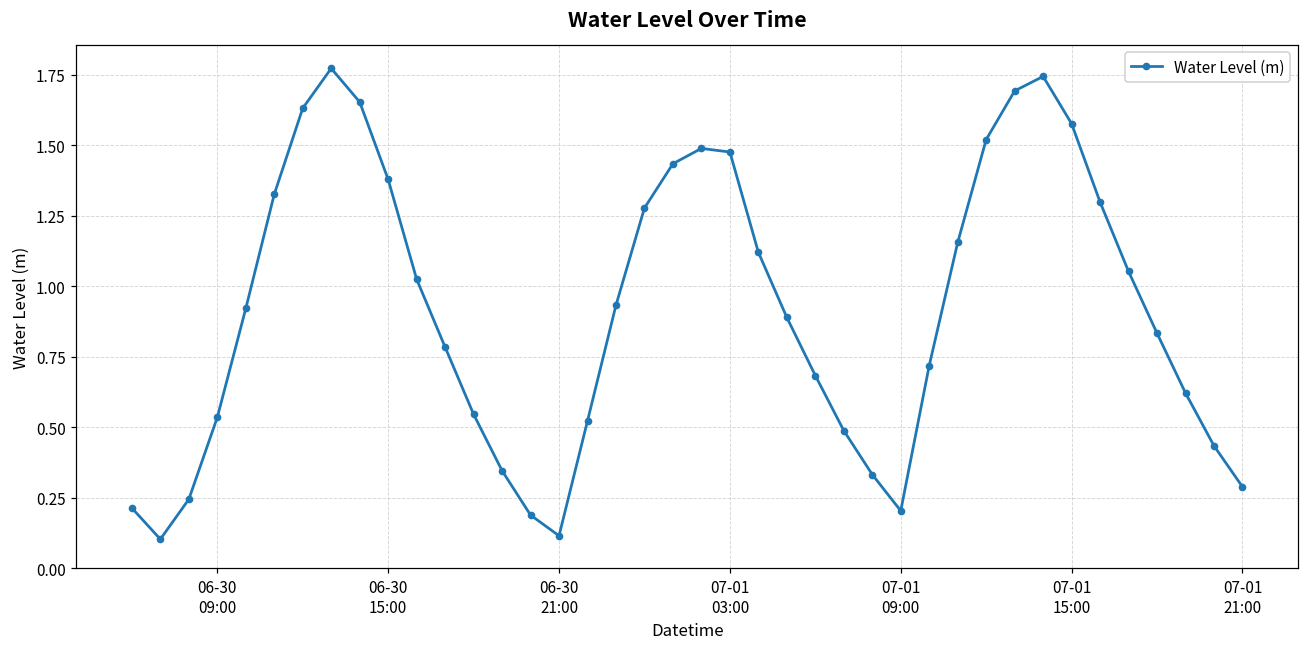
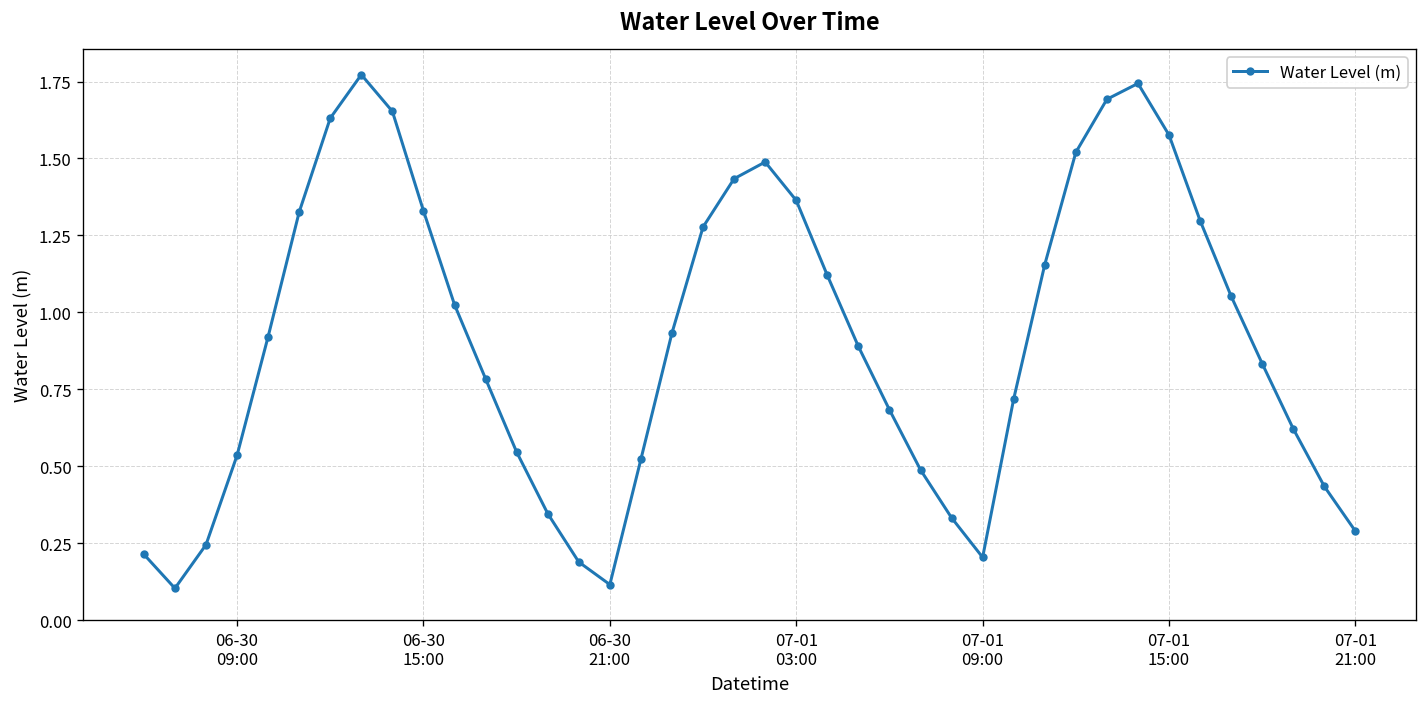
06-30 15:00: 1.38 -> 1.33
07-01 03:00: 1.48 -> 1.36
